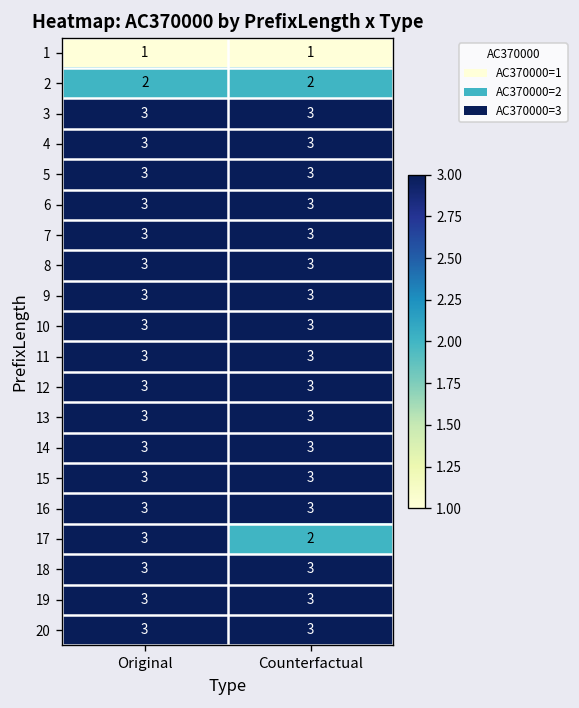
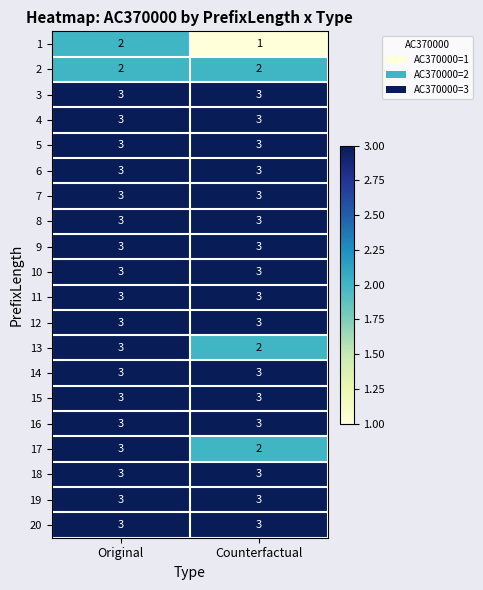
1, Original: 1 -> 2
13, Counterfactual: 3 -> 2
